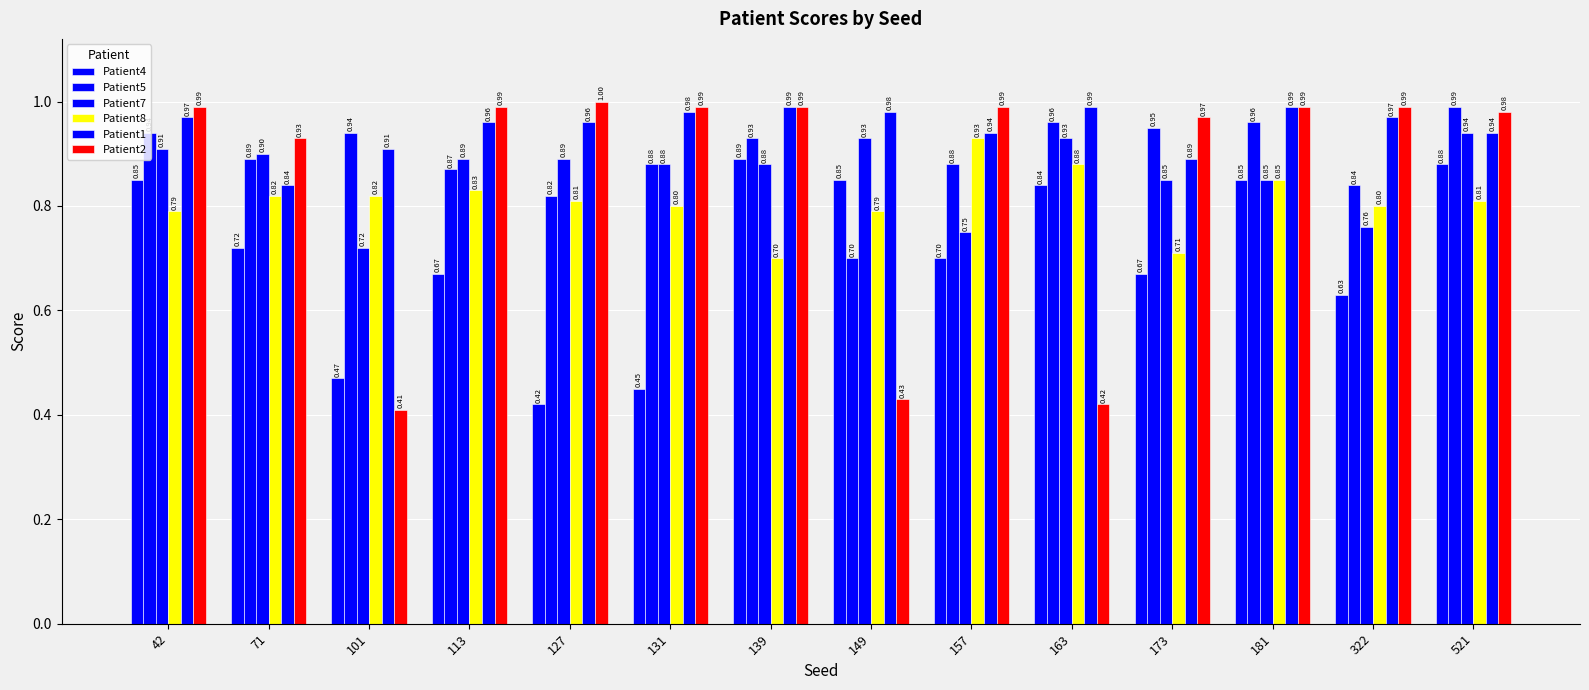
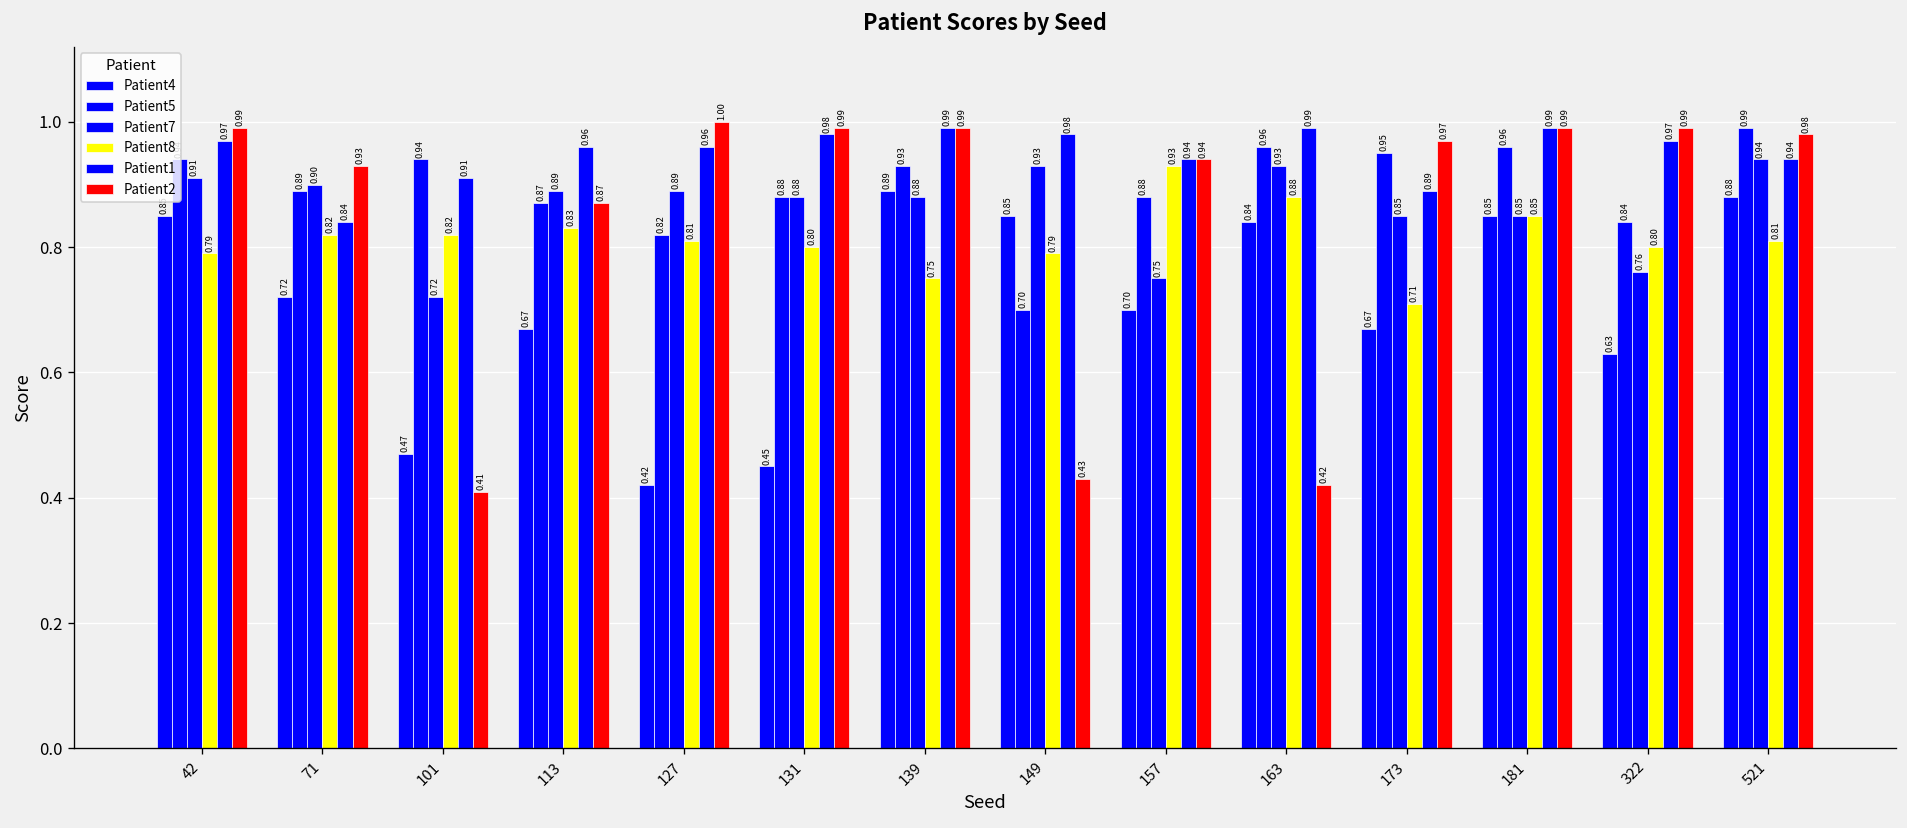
Patient2, 113: 0.99 -> 0.87
Patient8, 139: 0.70 -> 0.75
Patient2, 157: 0.99 -> 0.94
